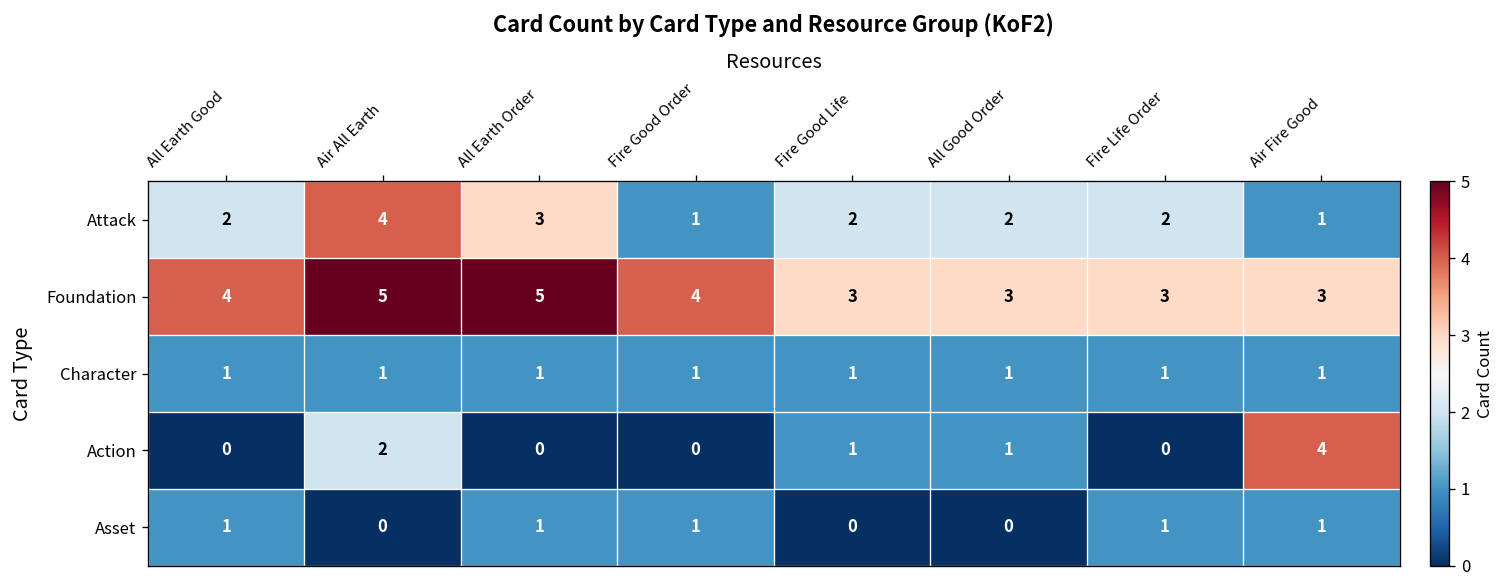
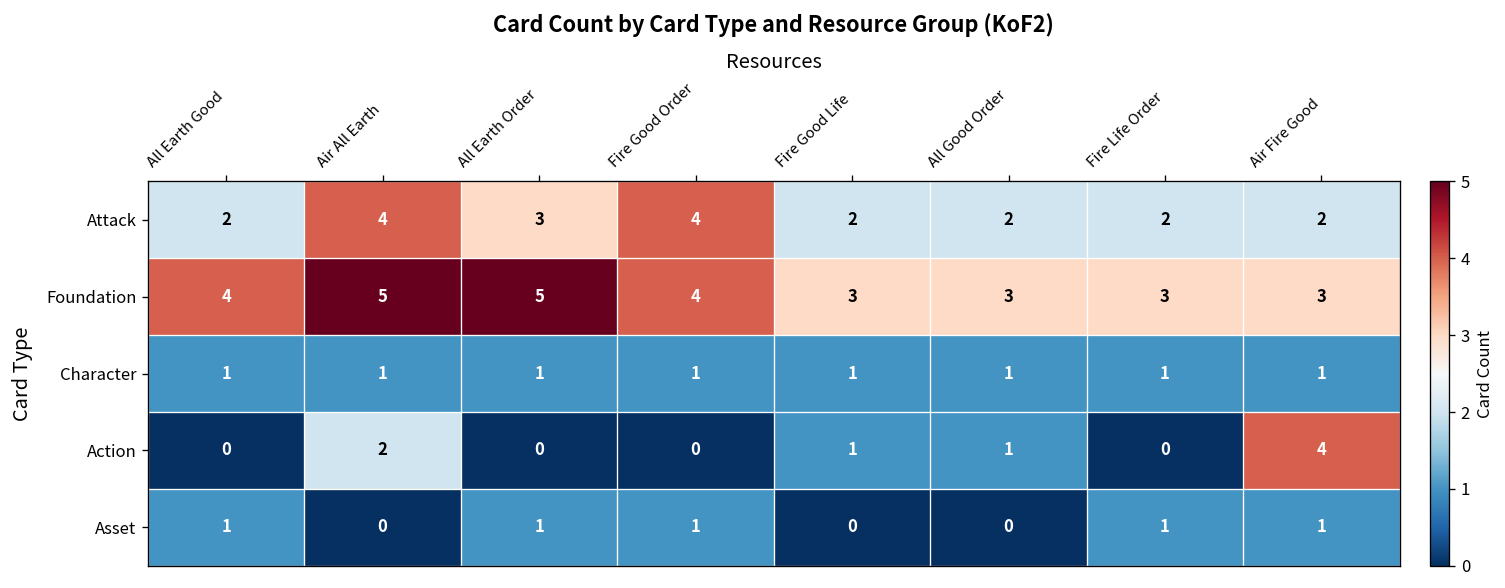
Attack, Fire Good Order: 1 -> 4
Attack, Air Fire Good: 1 -> 2
